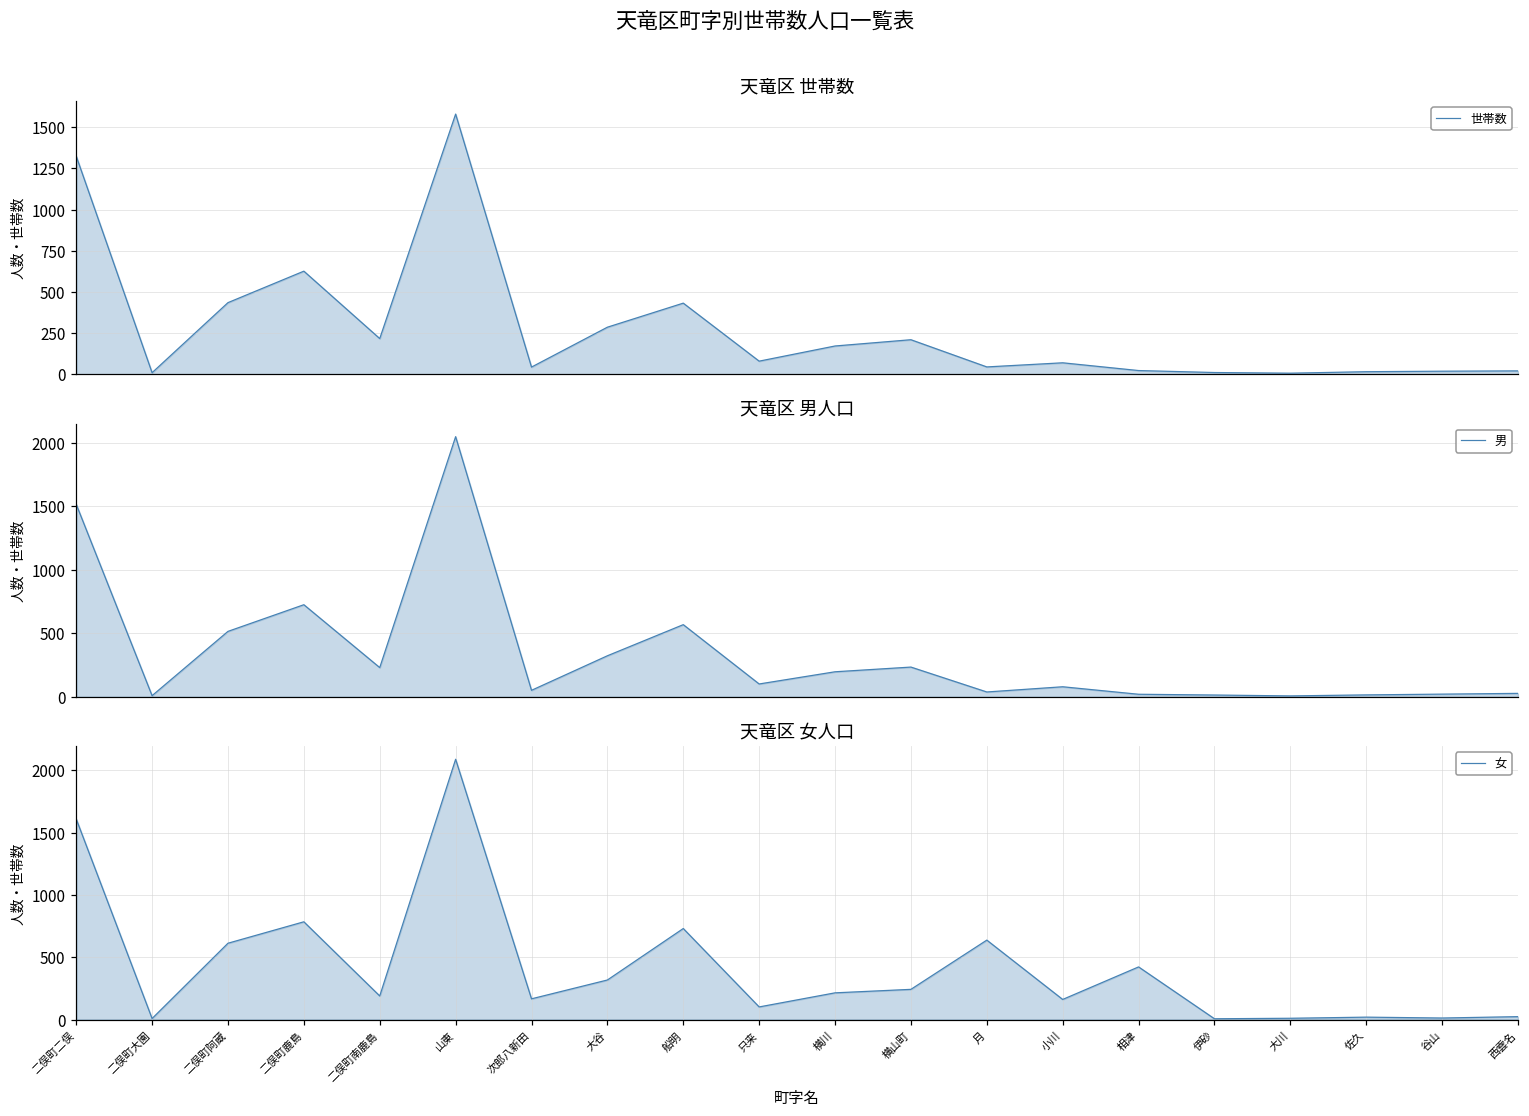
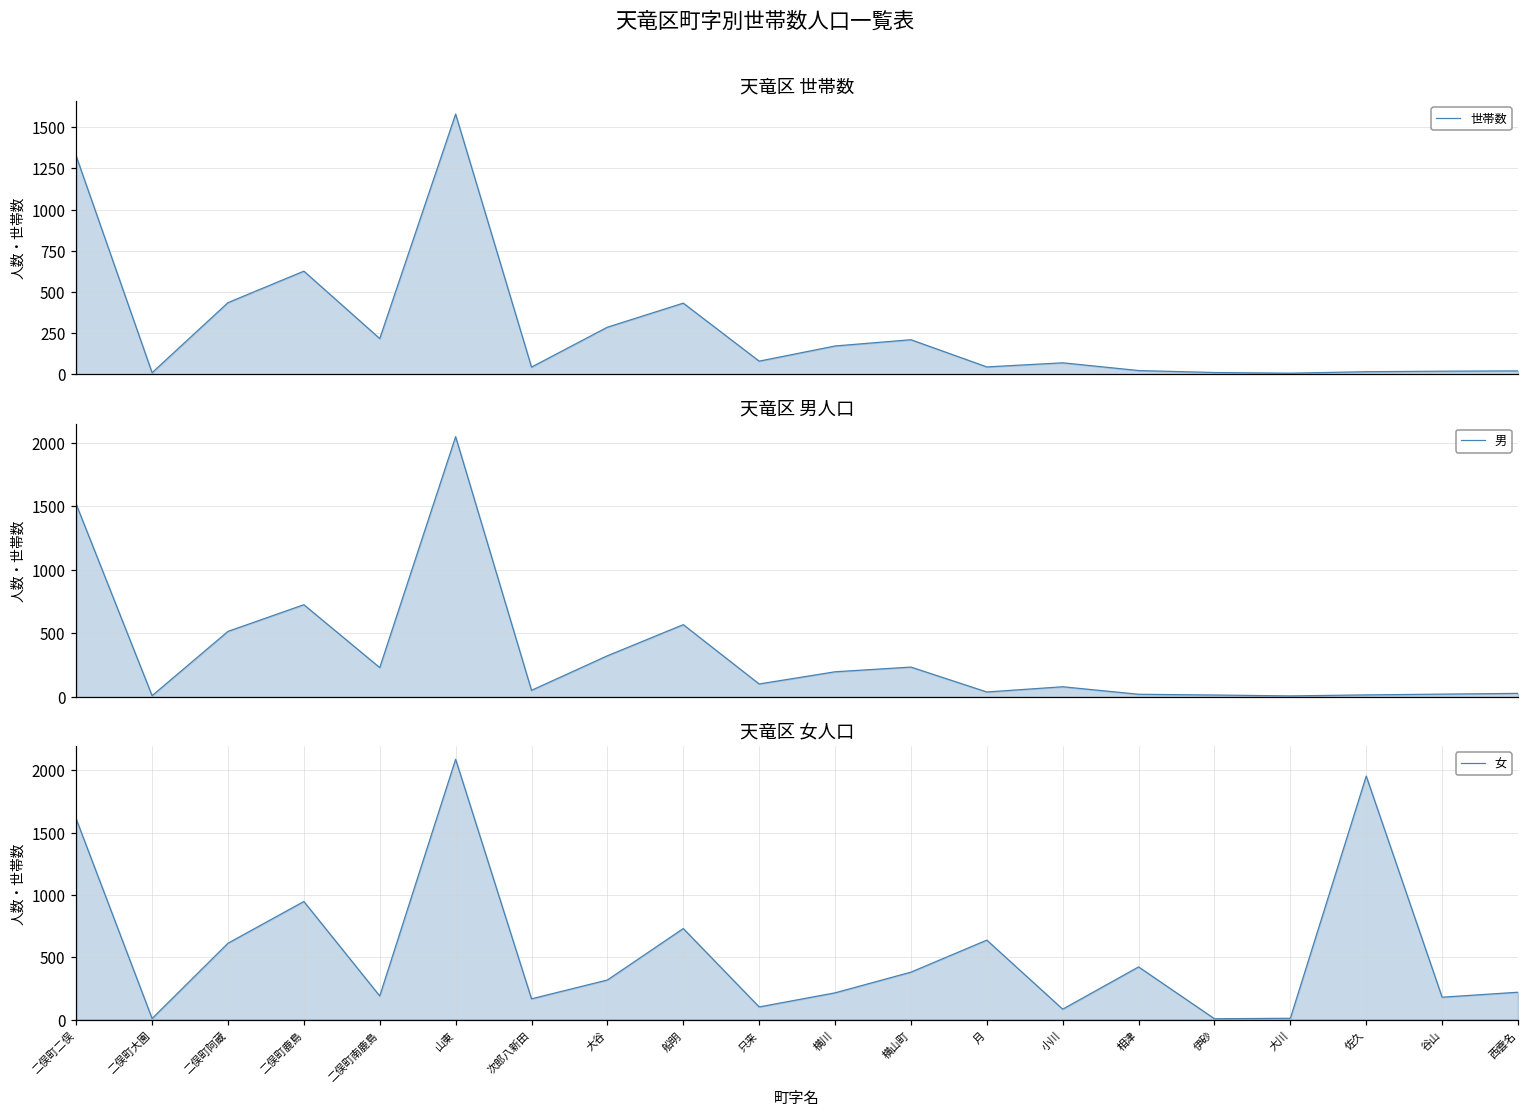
天竜区 女人口, 二俣町鹿島: 780 -> 950
天竜区 女人口, 横山町: 240 -> 380
天竜区 女人口, 小川: 160 -> 80
天竜区 女人口, 佐久: 20 -> 1950
天竜区 女人口, 谷山: 10 -> 180
天竜区 女人口, 西雲名: 20 -> 220
